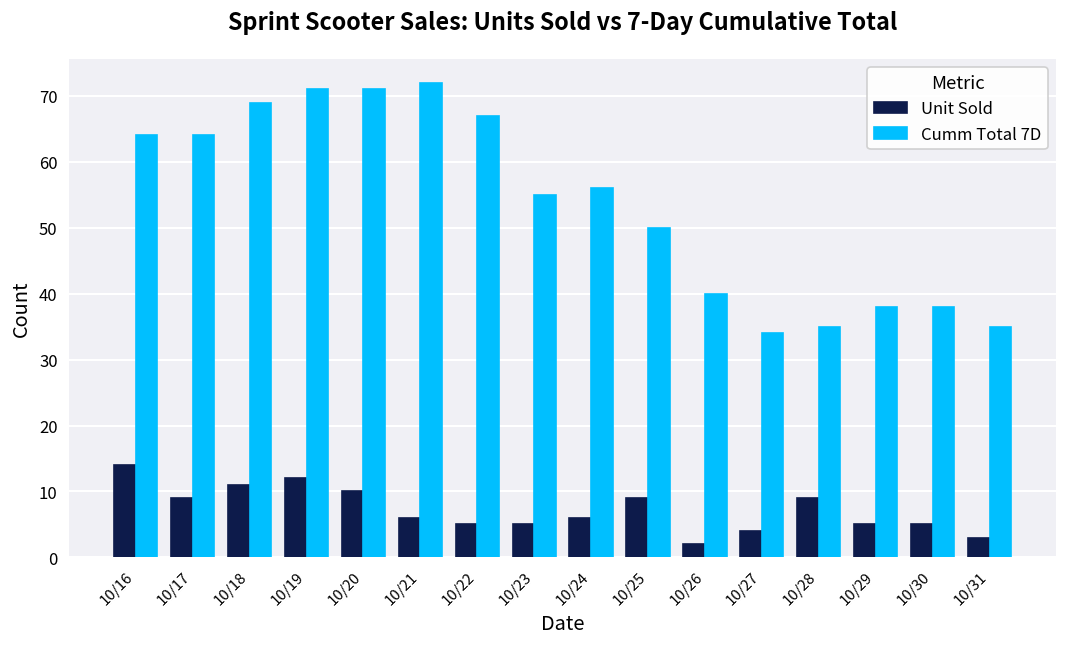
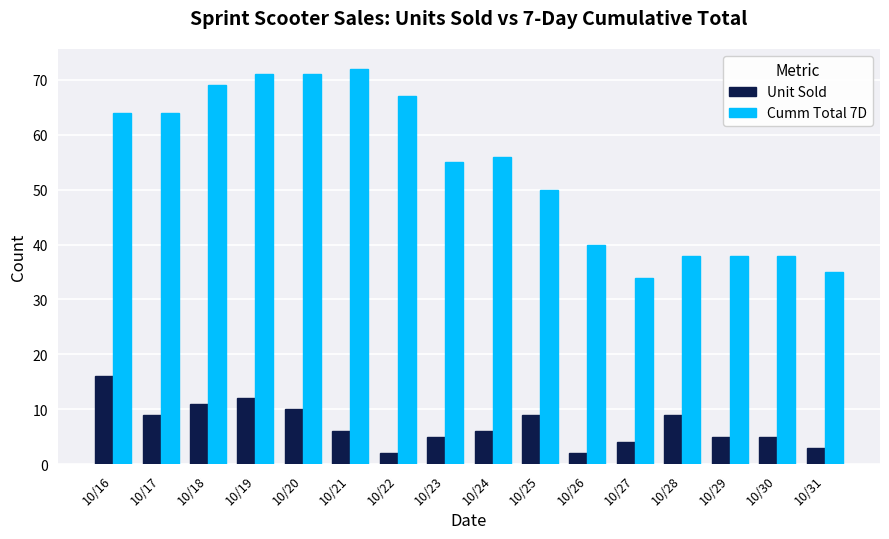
Unit Sold, 10/16: 14 -> 16
Unit Sold, 10/22: 5 -> 2
Cumm Total 7D, 10/28: 35 -> 38
